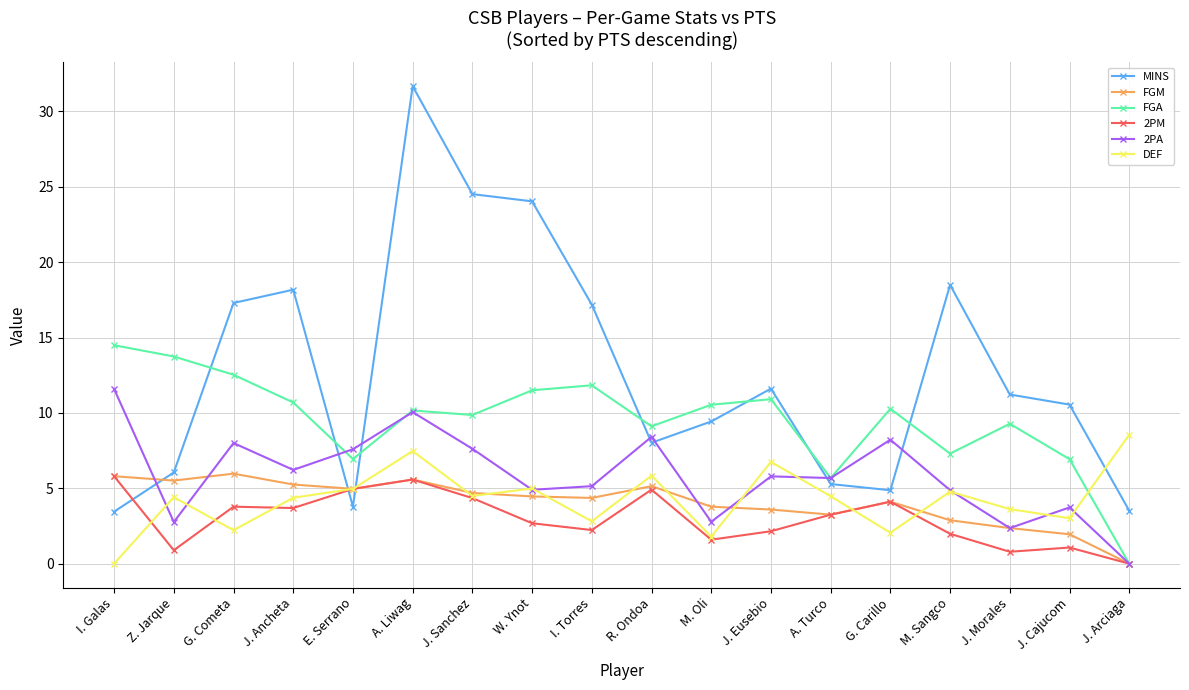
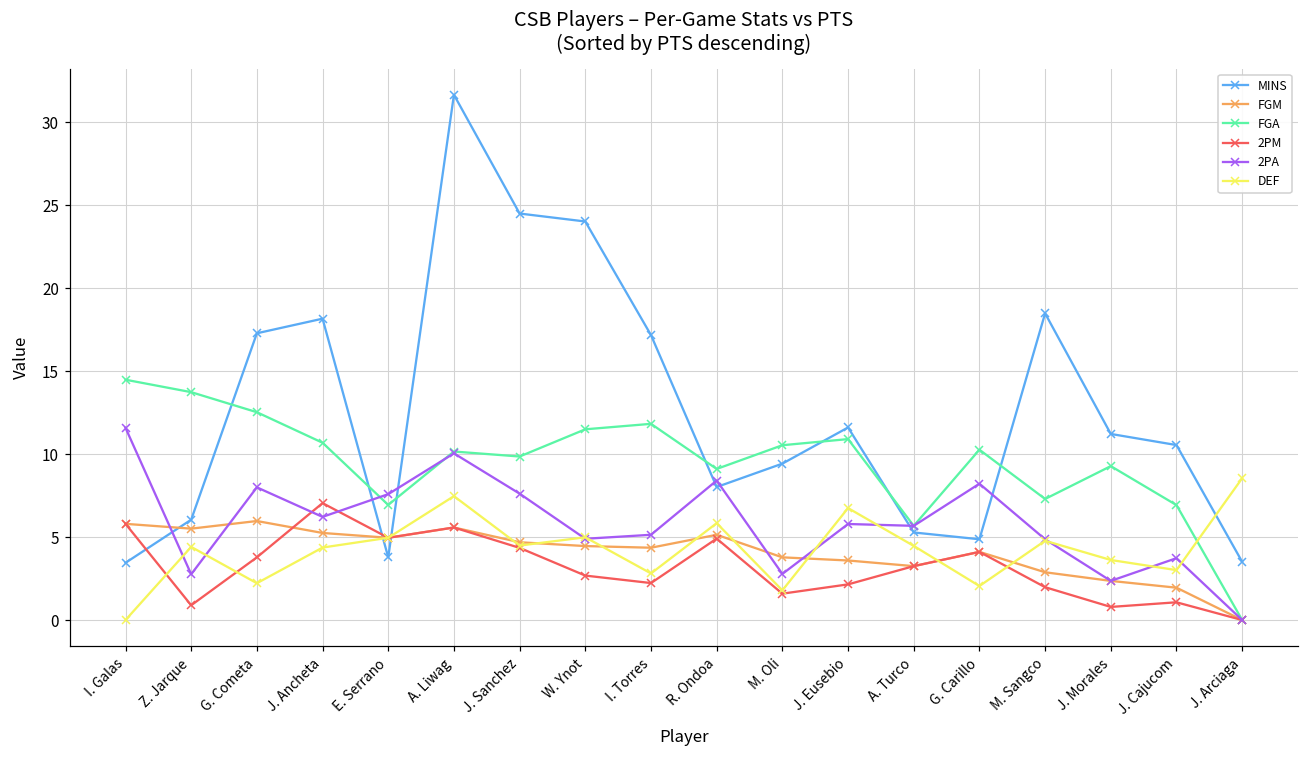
2PM, J. Ancheta: 3.7 -> 7.1
